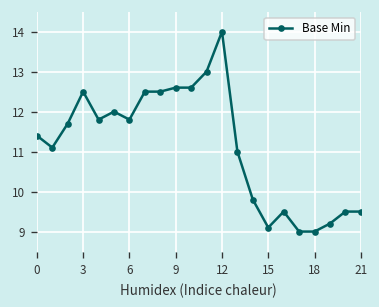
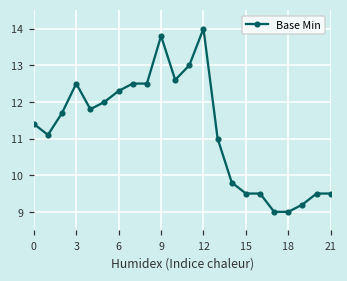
6: 11.8 -> 12.3
9: 12.6 -> 13.8
15: 9.1 -> 9.5
